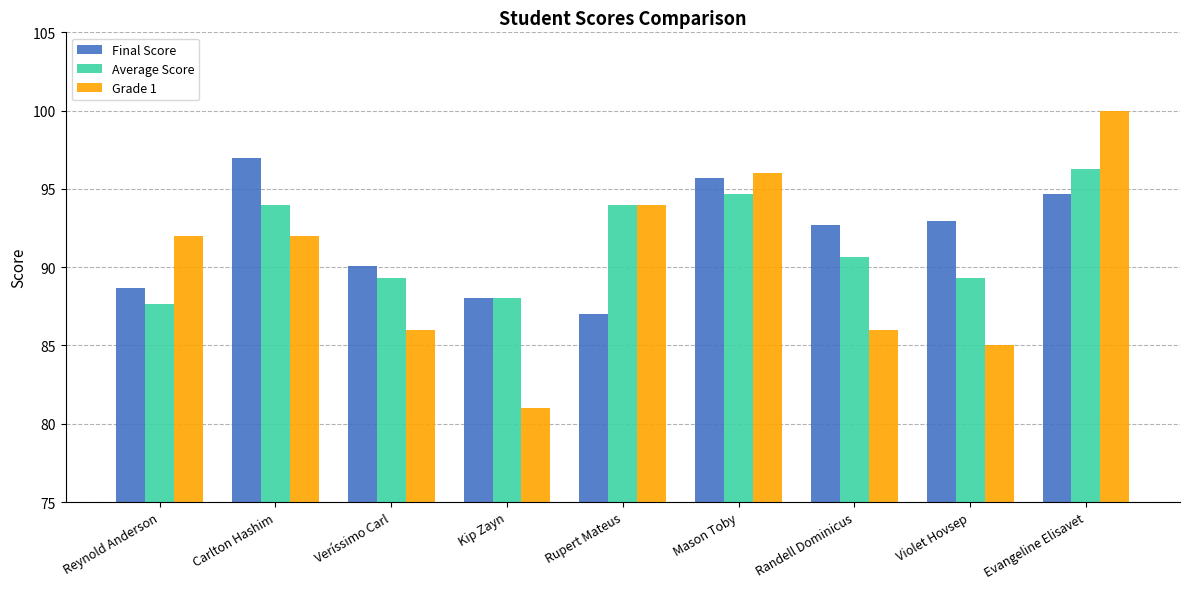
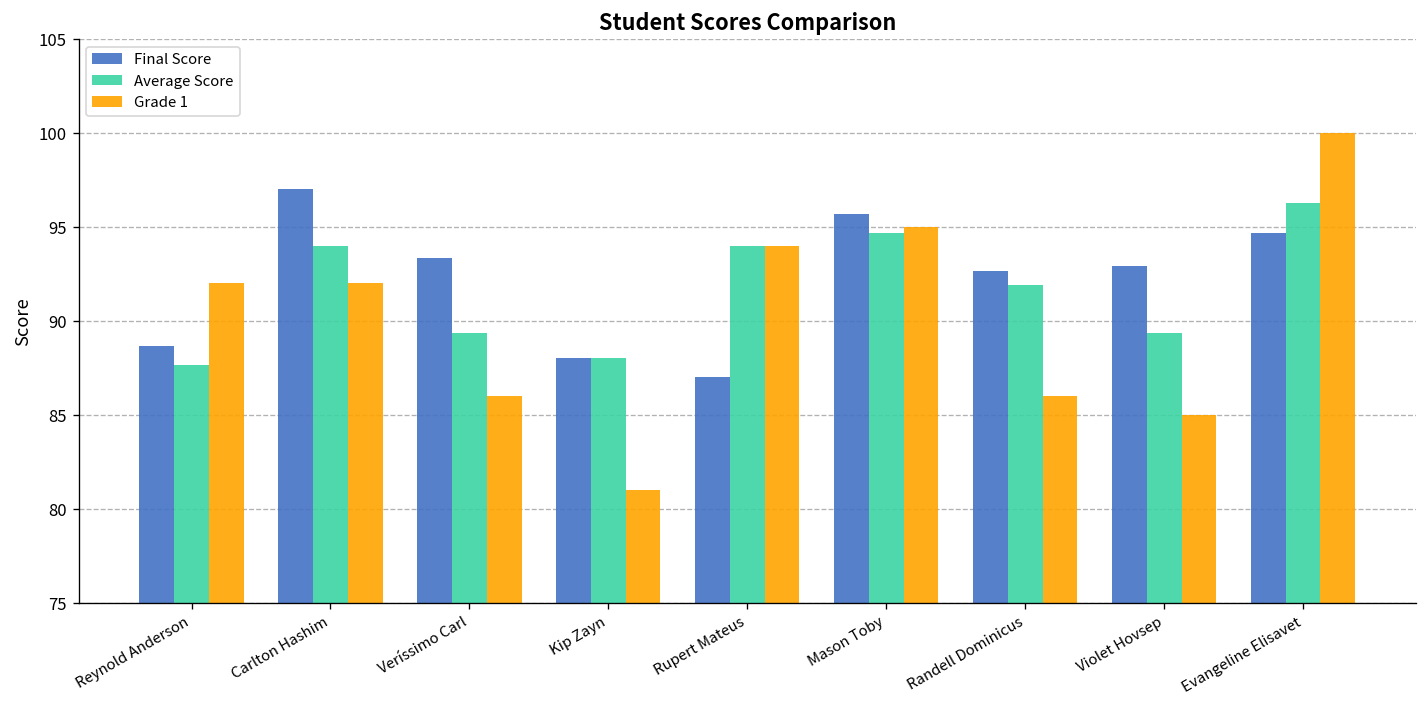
Final Score, Veríssimo Carl: 90.1 -> 93.3
Grade 1, Mason Toby: 96 -> 95
Average Score, Randell Dominicus: 90.7 -> 91.9
